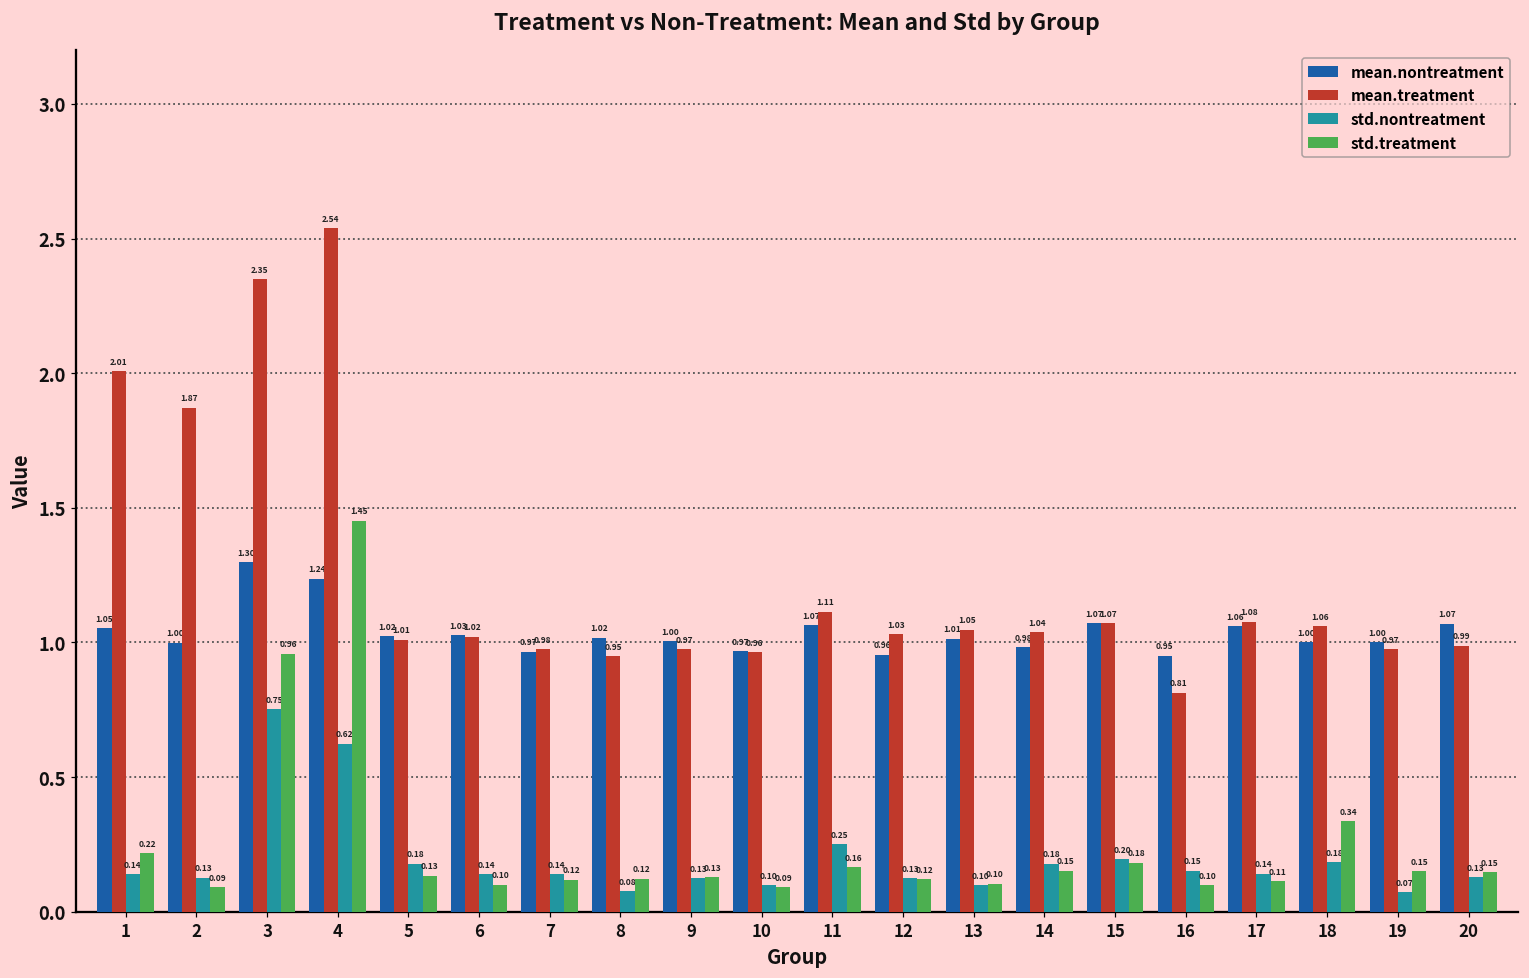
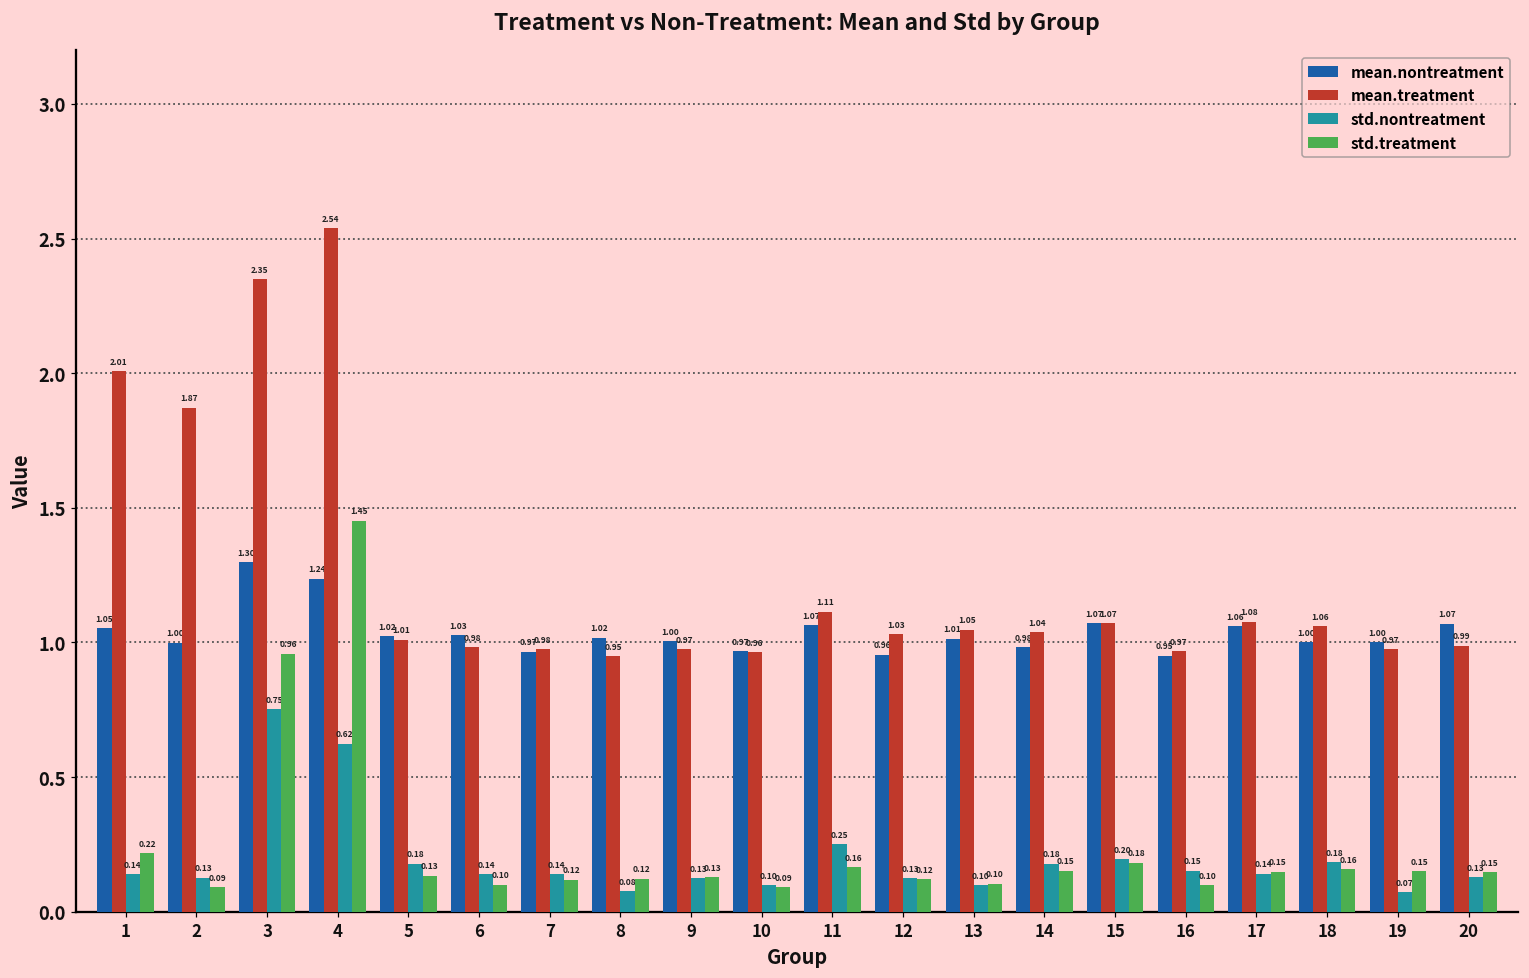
mean.treatment, 6: 1.02 -> 0.98
mean.treatment, 16: 0.81 -> 0.97
std.treatment, 17: 0.11 -> 0.15
std.treatment, 18: 0.34 -> 0.16
